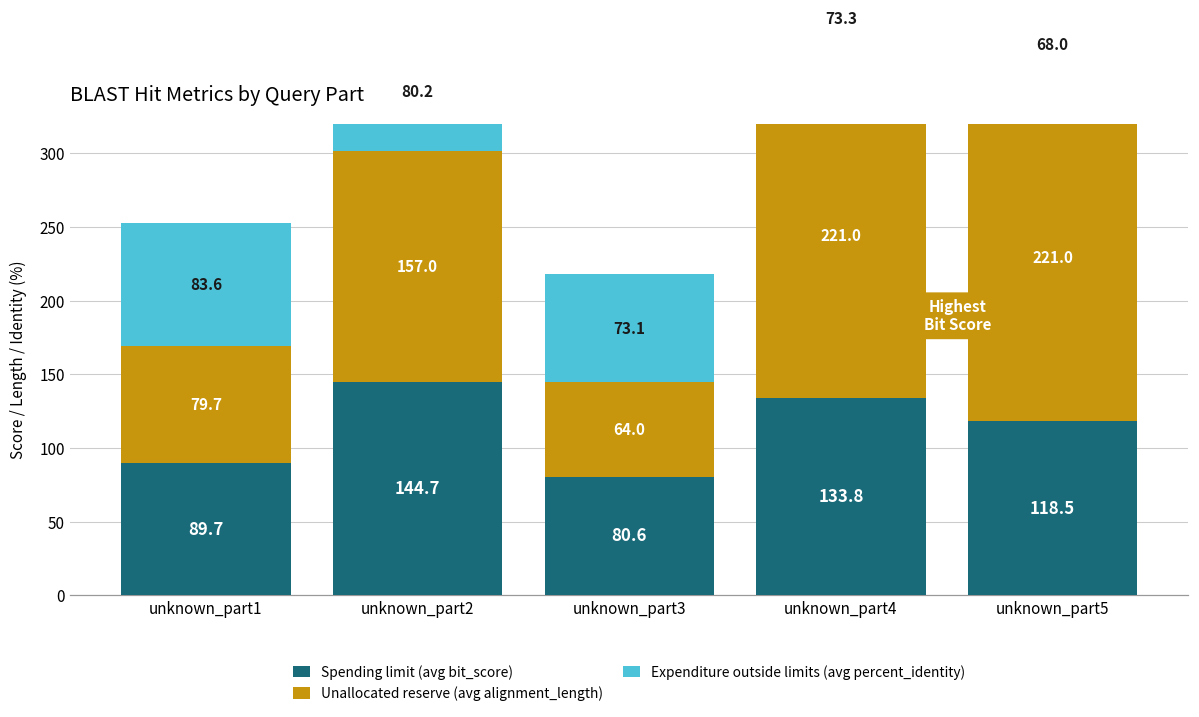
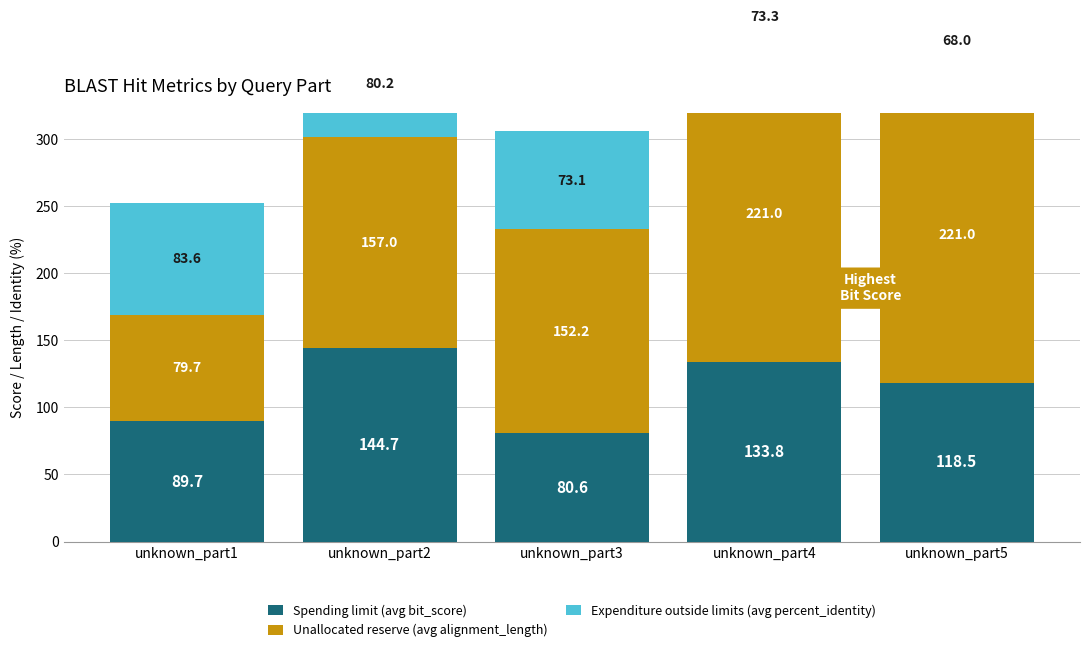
Unallocated reserve (avg alignment_length), unknown_part3: 64.0 -> 152.2
